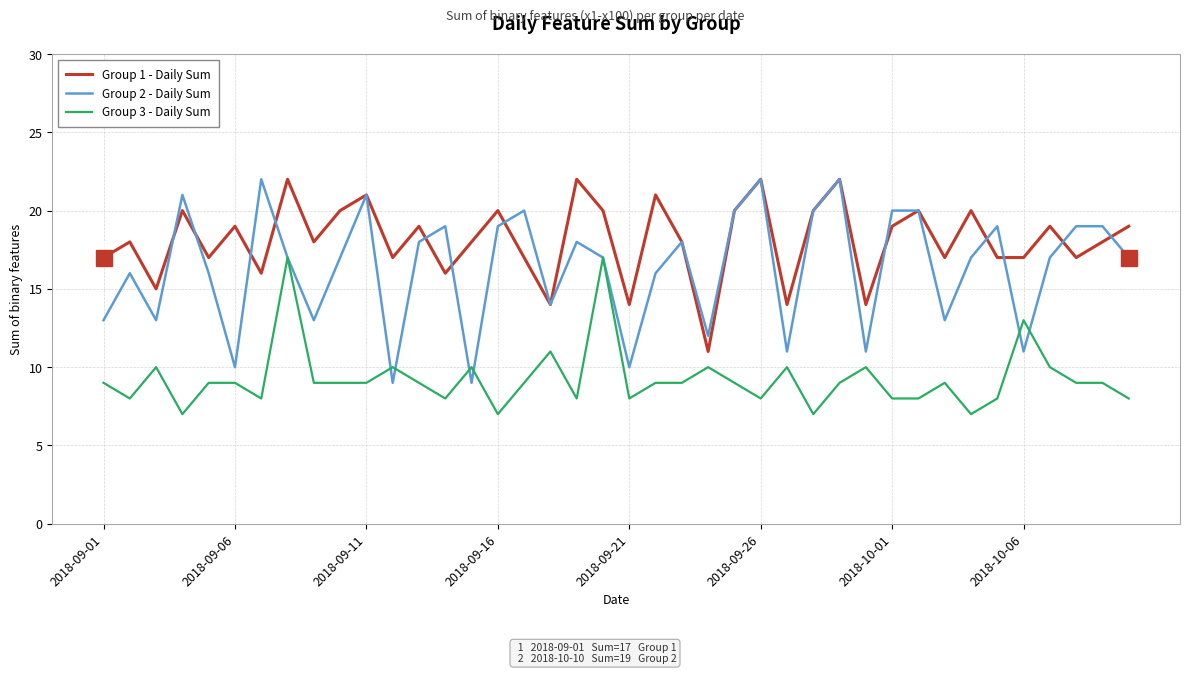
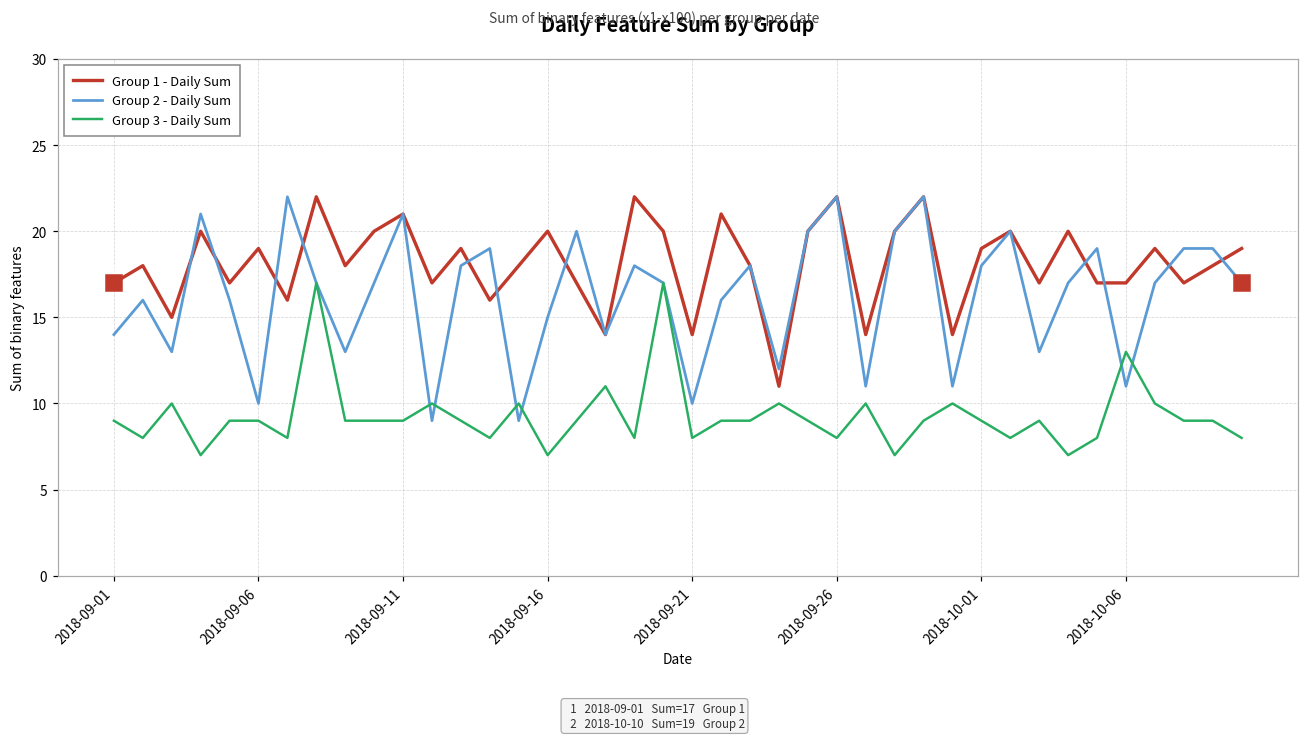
Group 2 - Daily Sum, 2018-09-01: 13 -> 14
Group 2 - Daily Sum, 2018-09-16: 19 -> 15
Group 2 - Daily Sum, 2018-10-01: 20 -> 18
Group 3 - Daily Sum, 2018-10-01: 8 -> 9
